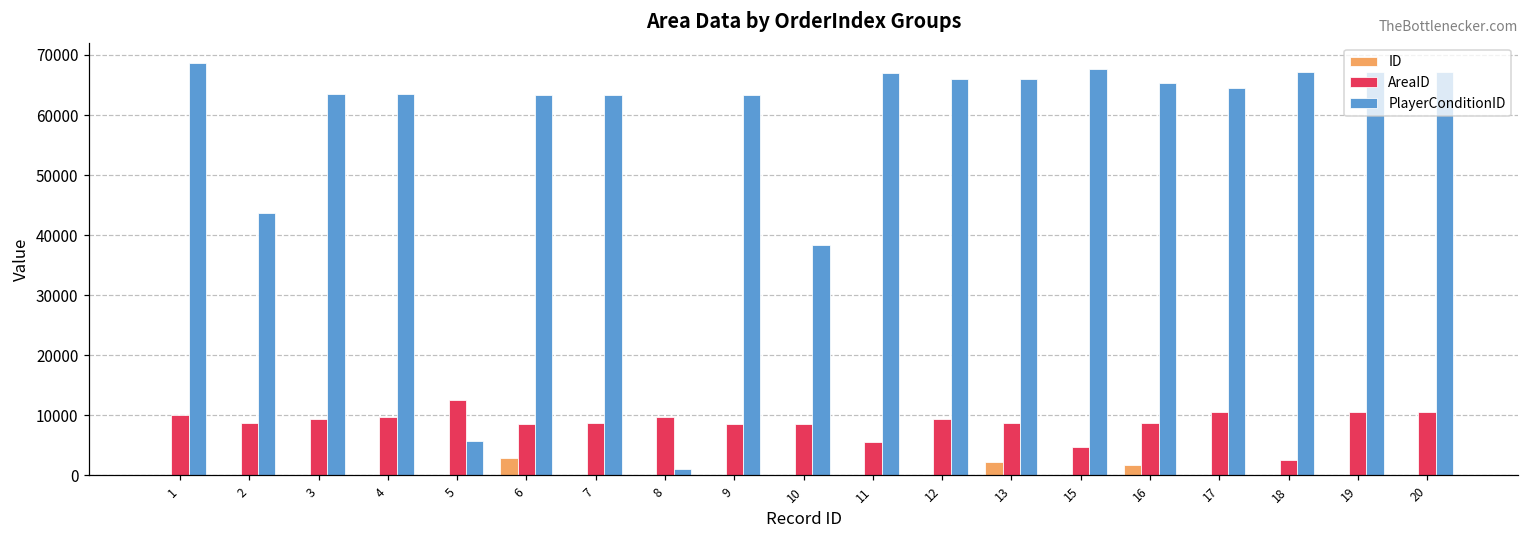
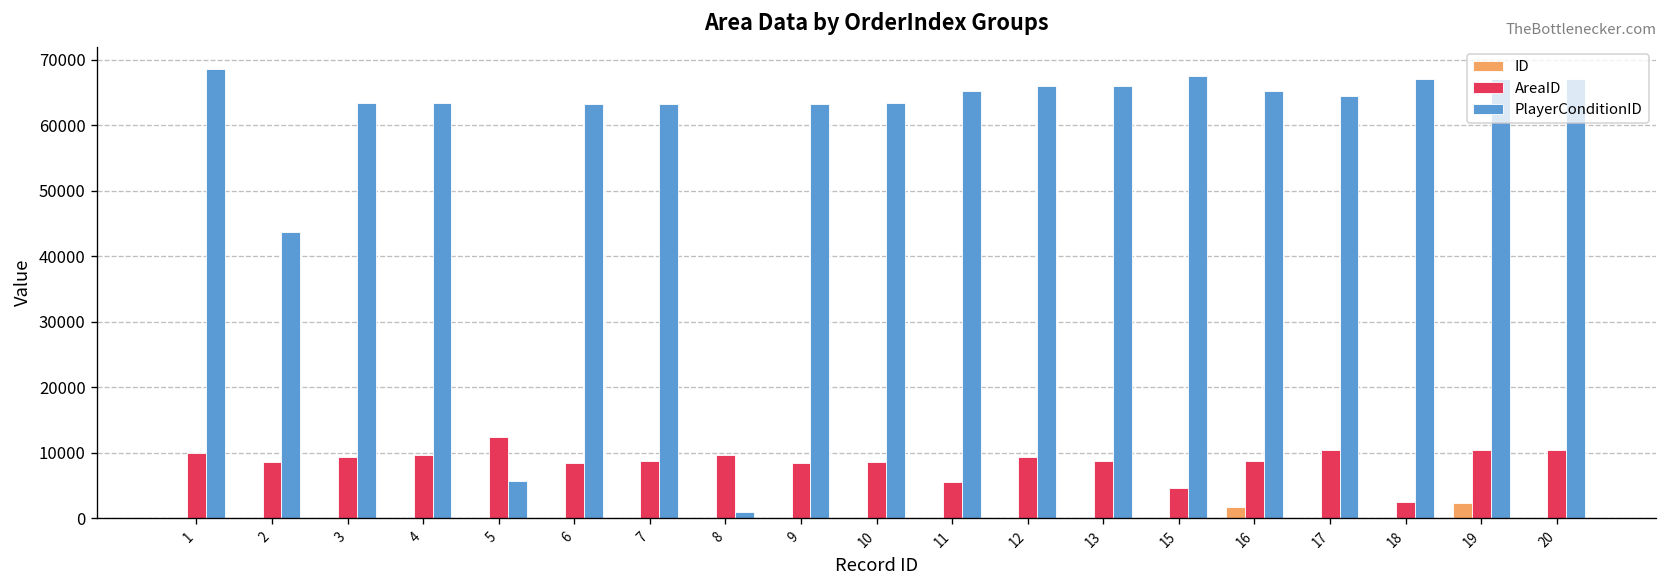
ID, 6: 3000 -> 0
PlayerConditionID, 10: 38000 -> 63000
PlayerConditionID, 11: 67000 -> 65000
ID, 13: 2000 -> 0
ID, 19: 0 -> 2000
